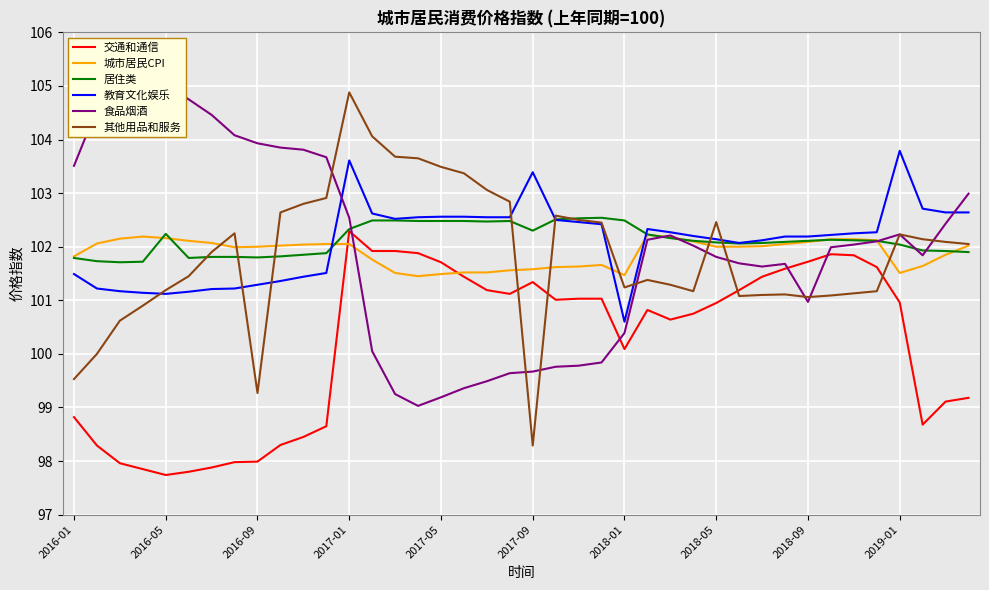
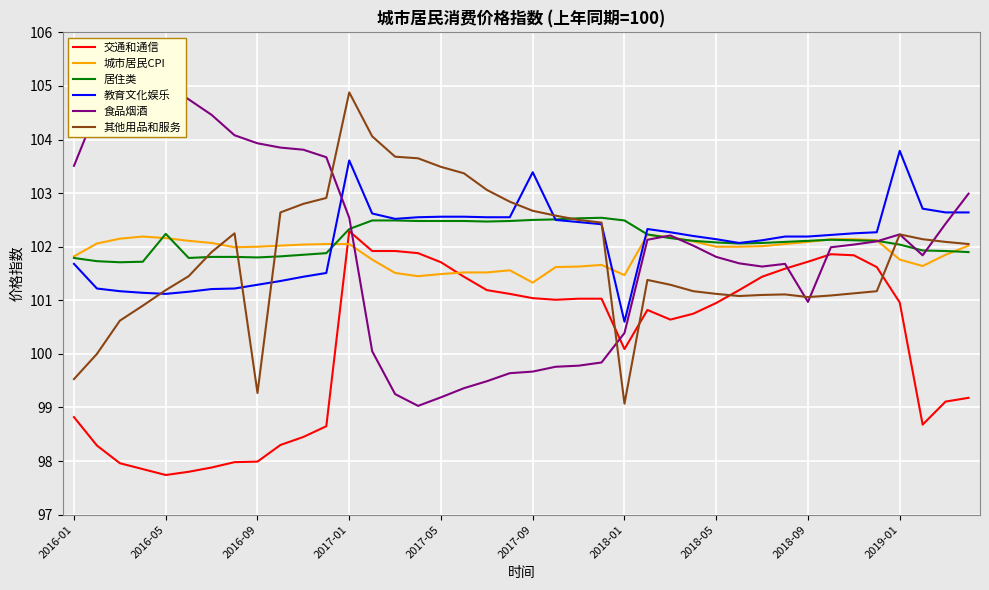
教育文化娱乐, 2016-01: 101.5 -> 101.7
交通和通信, 2017-09: 101.3 -> 101.0
城市居民CPI, 2017-09: 101.6 -> 101.3
居住类, 2017-09: 102.3 -> 102.5
其他用品和服务, 2017-09: 98.3 -> 102.7
其他用品和服务, 2018-01: 101.2 -> 99.1
其他用品和服务, 2018-05: 102.5 -> 101.1
城市居民CPI, 2019-01: 101.5 -> 101.8
